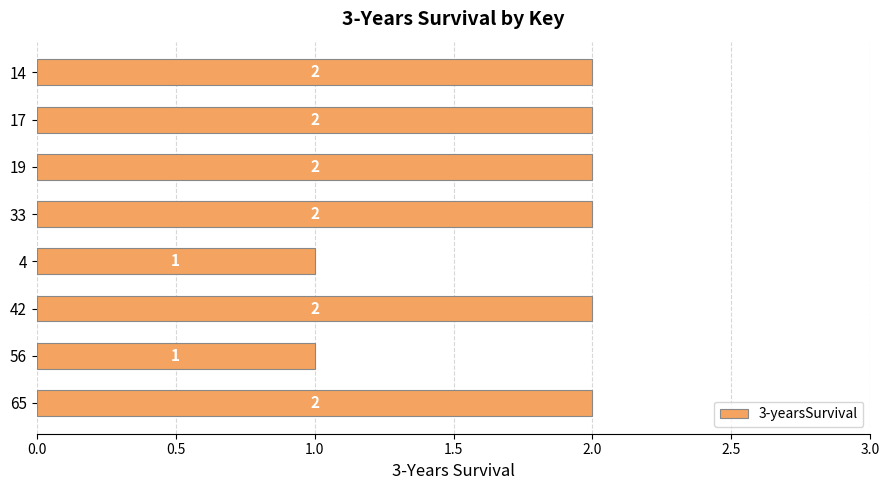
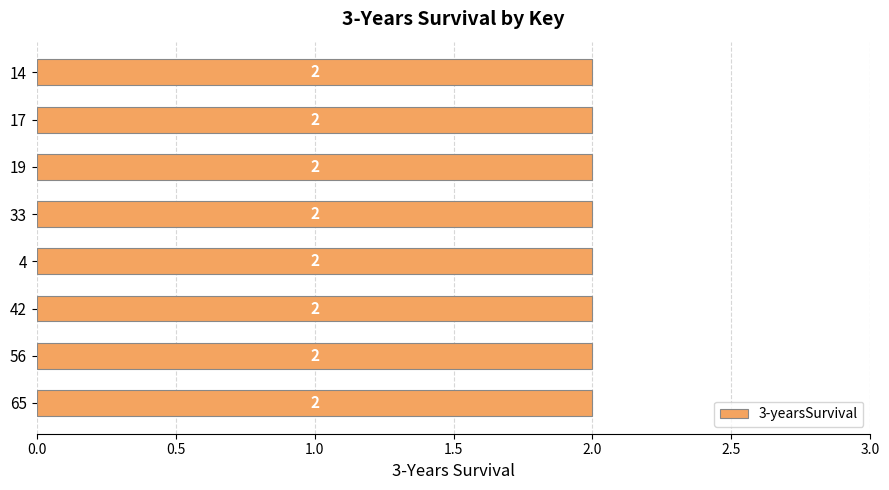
4: 1 -> 2
56: 1 -> 2
